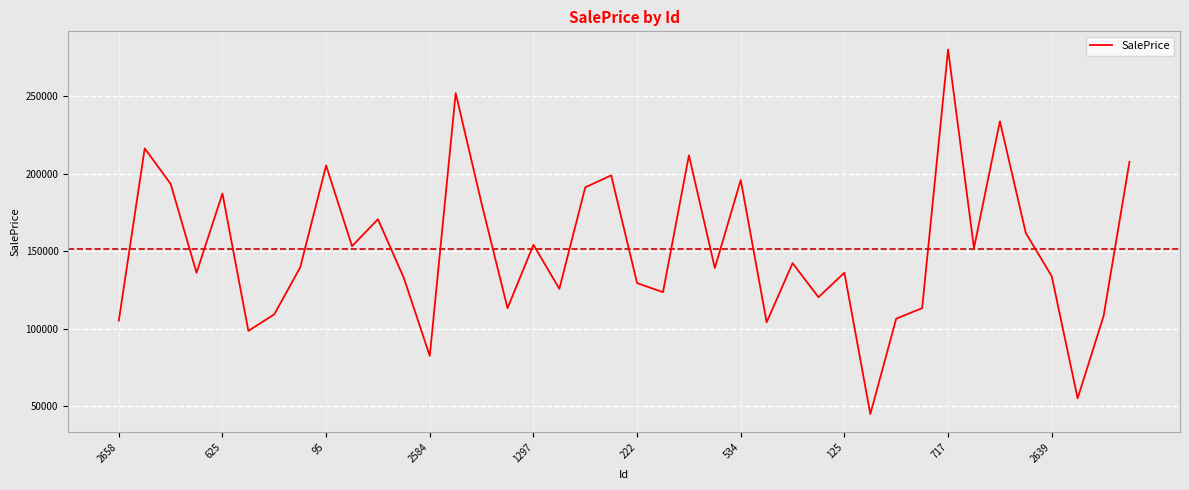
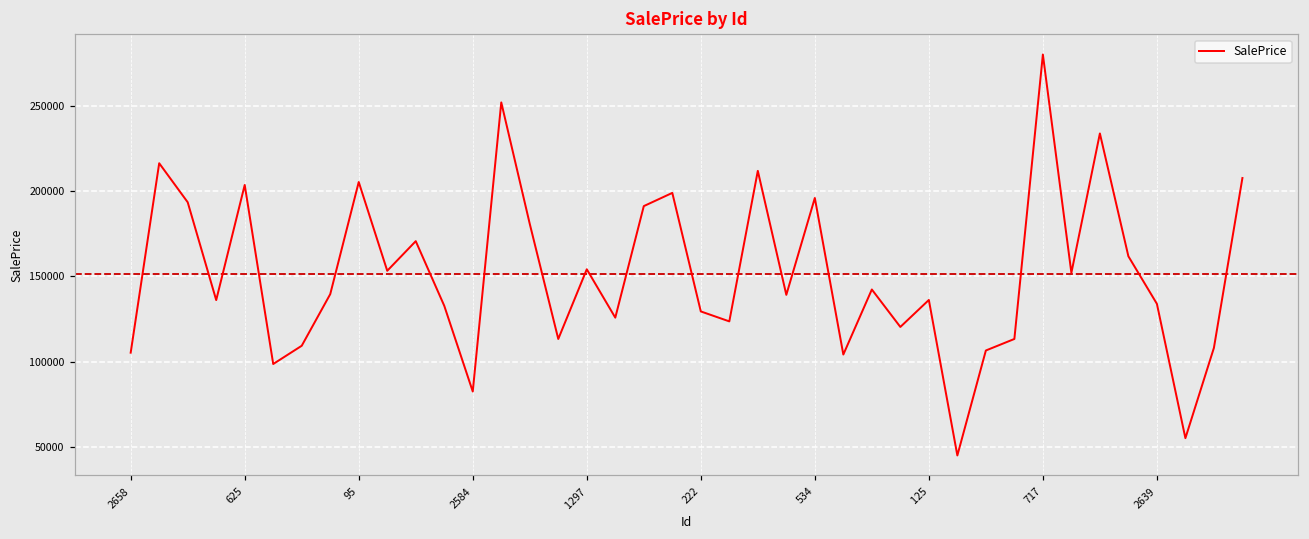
625: 187000 -> 204000
